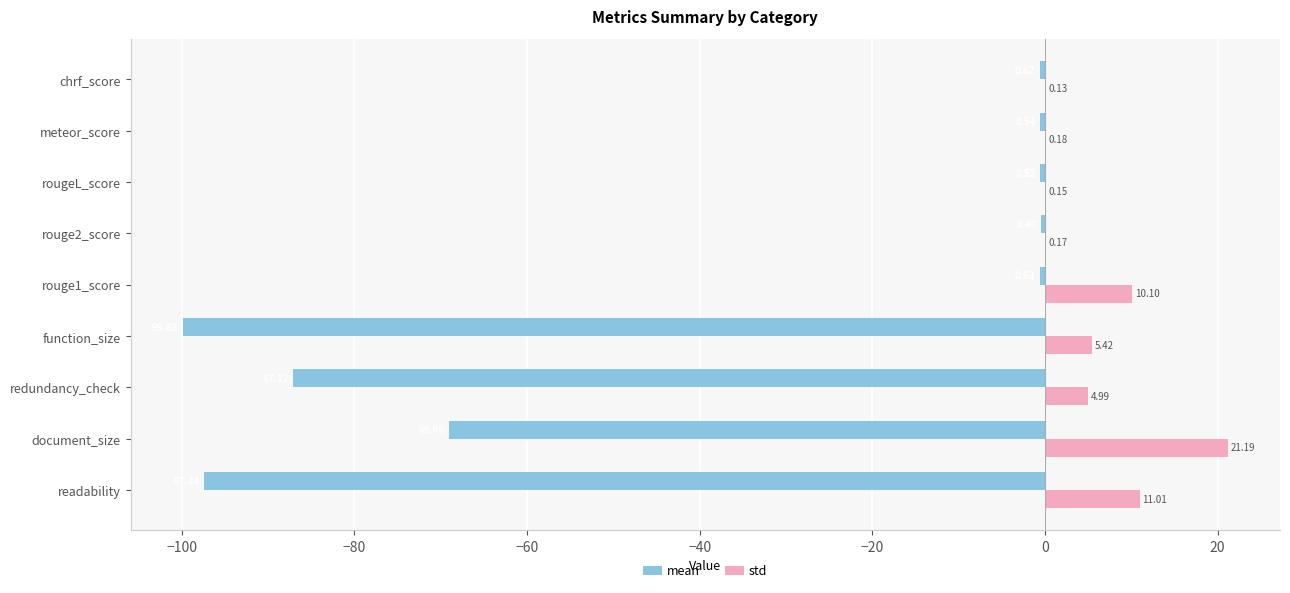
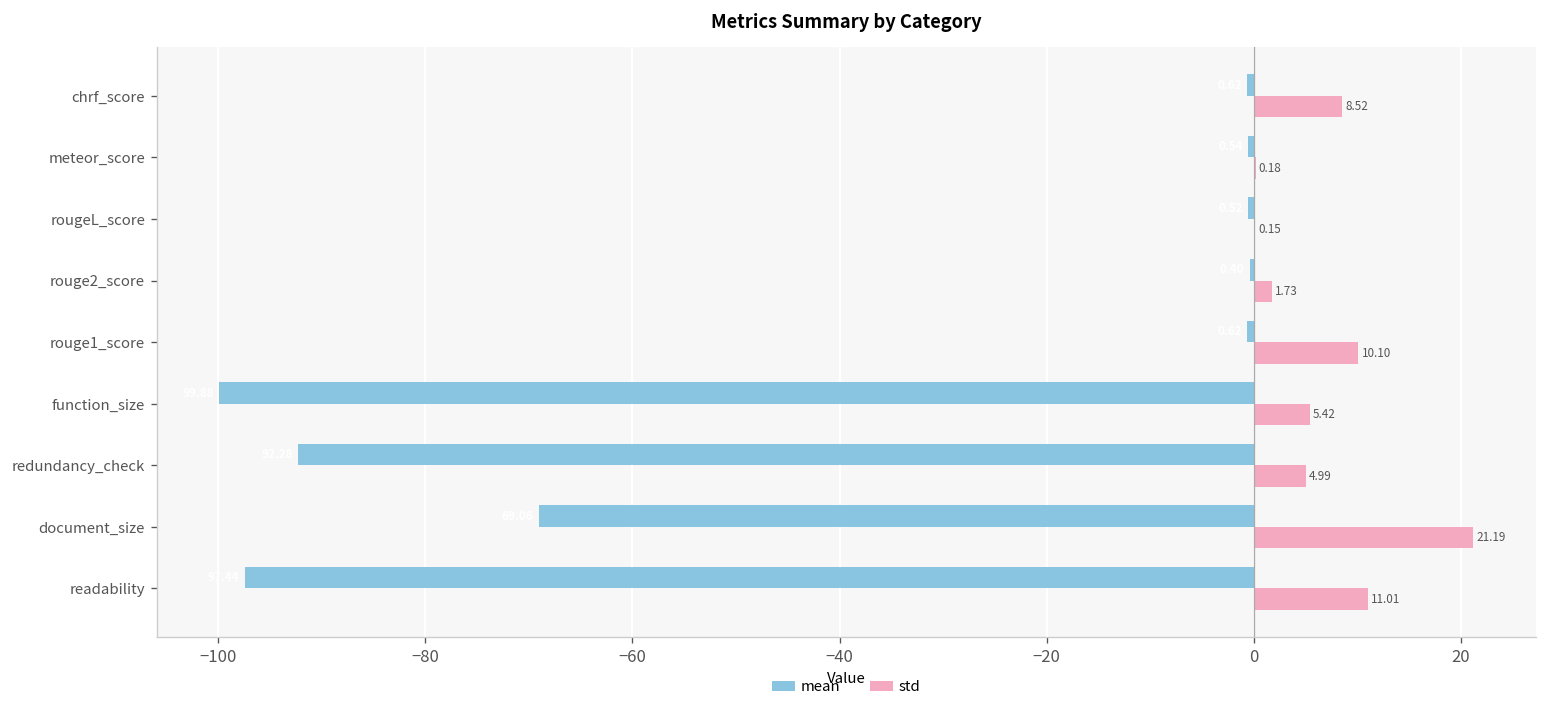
std, chrf_score: 0.13 -> 8.52
std, rouge2_score: 0.17 -> 1.73
mean, redundancy_check: -87 -> -92
